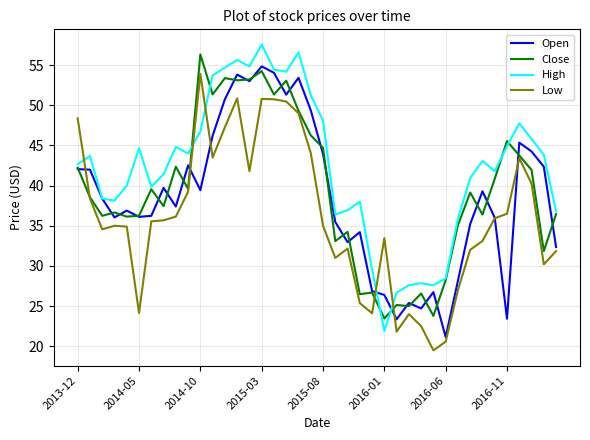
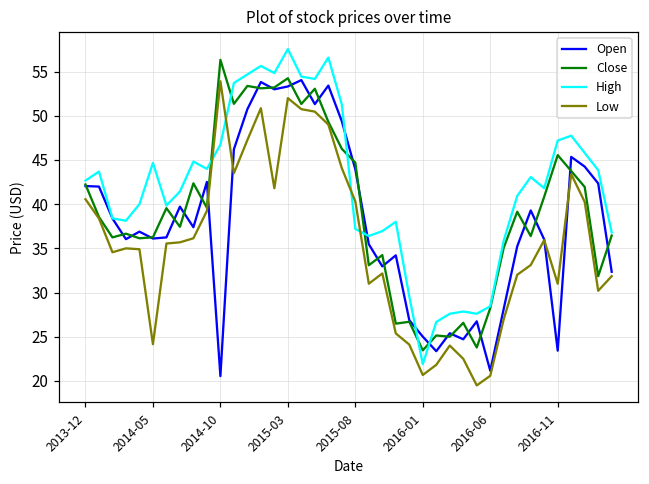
Low, 2013-12: 48 -> 41
Open, 2014-10: 39 -> 21
Open, 2015-03: 55 -> 53
Low, 2015-03: 51 -> 52
High, 2015-08: 48 -> 37
Low, 2015-08: 35 -> 40
Open, 2016-01: 26 -> 25
Low, 2016-01: 33 -> 21
High, 2016-11: 45 -> 47
Low, 2016-11: 37 -> 31
